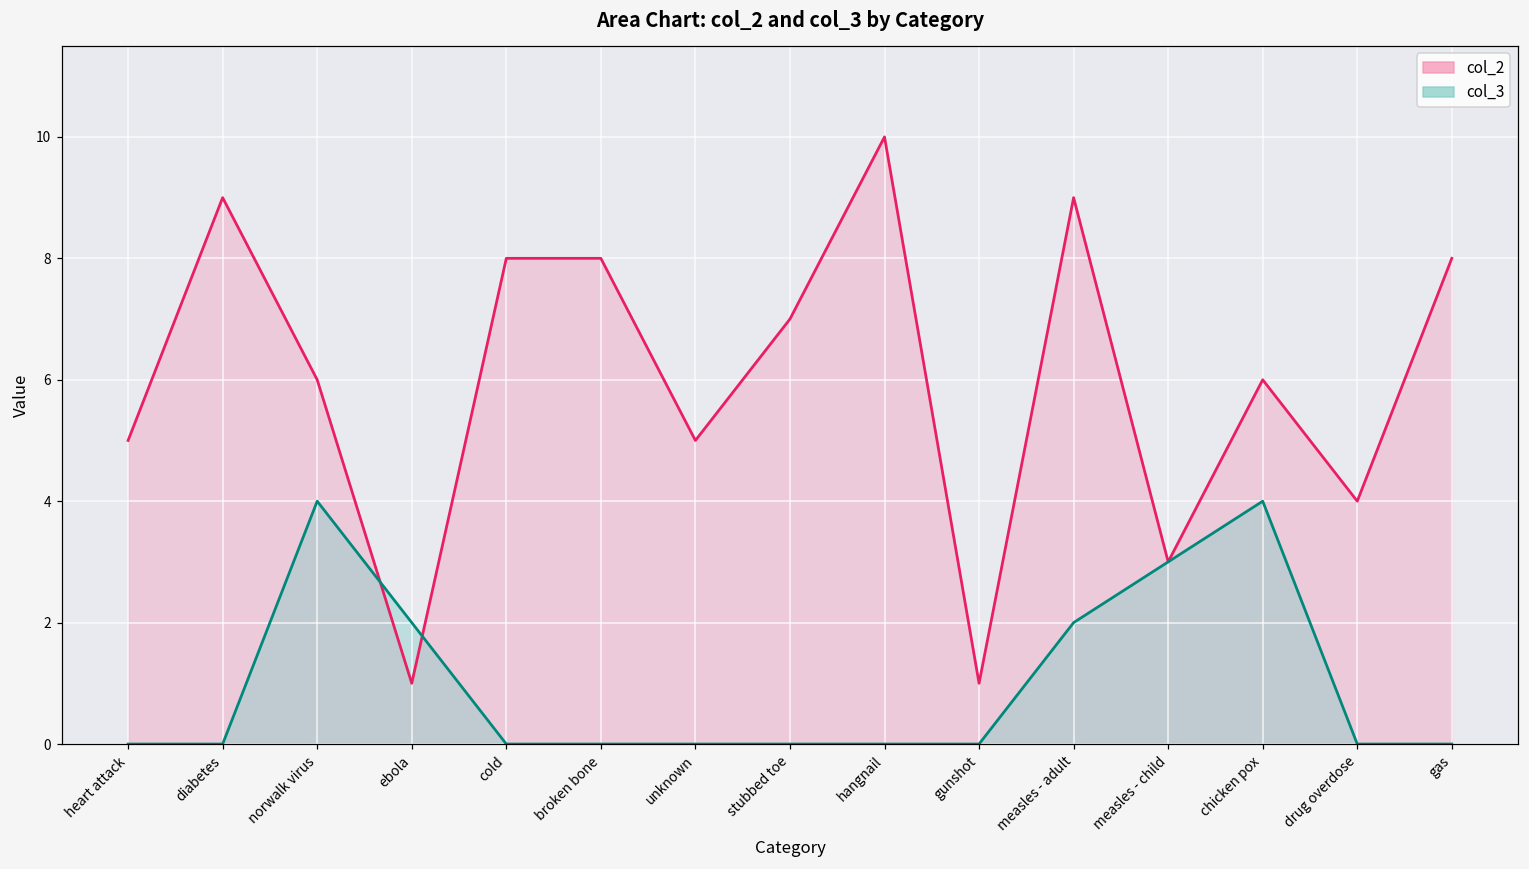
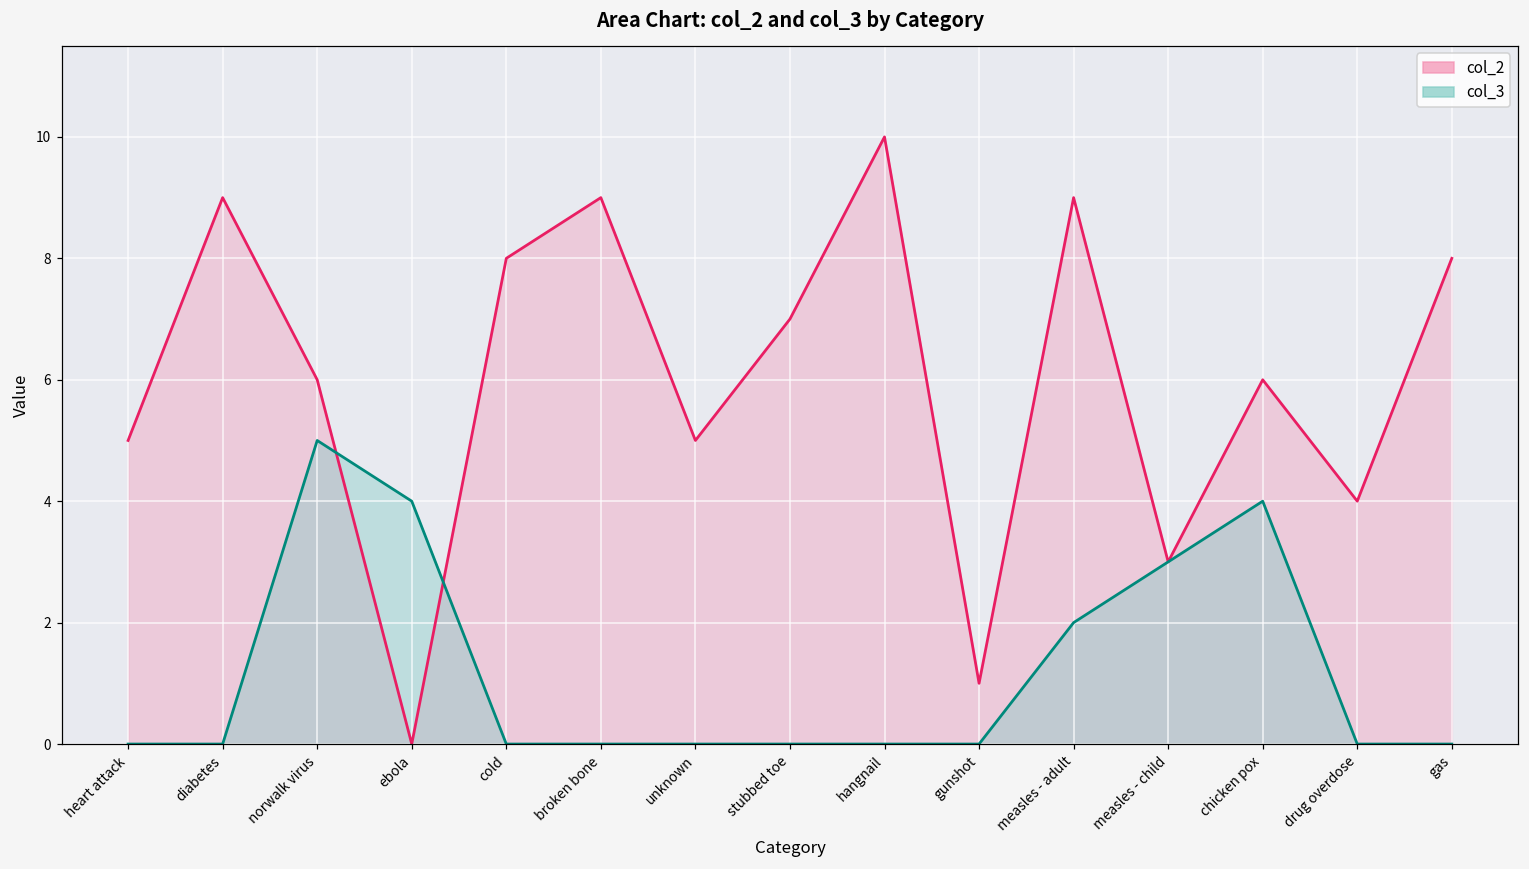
col_3, norwalk virus: 4 -> 5
col_2, ebola: 1 -> 0
col_3, ebola: 2 -> 4
col_2, broken bone: 8 -> 9
